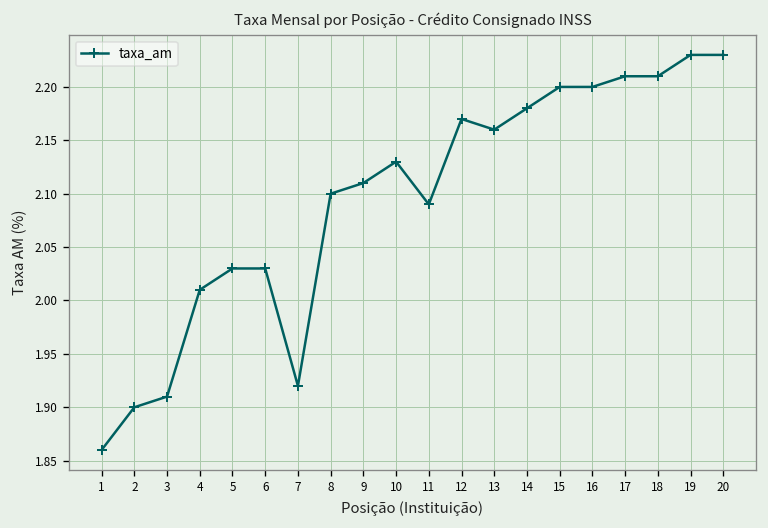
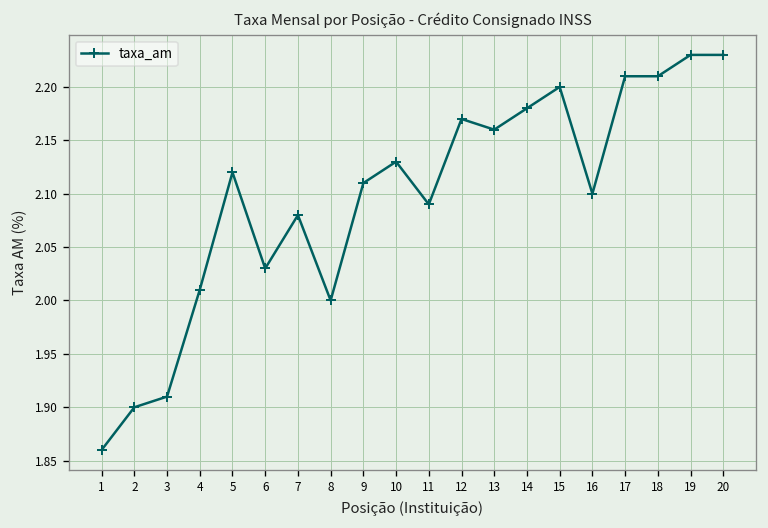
5: 2.03 -> 2.12
7: 1.92 -> 2.08
8: 2.1 -> 2.0
16: 2.2 -> 2.1
